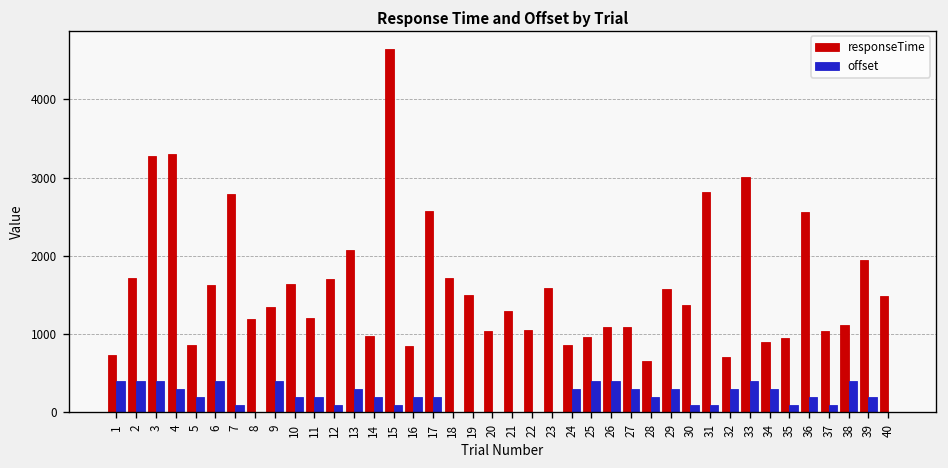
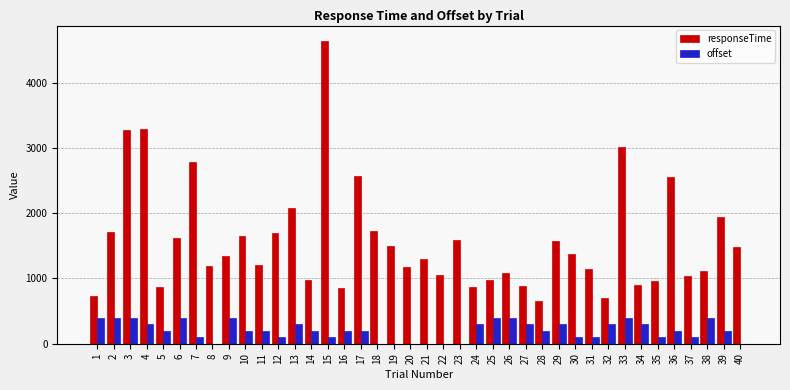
responseTime, 20: 1000 -> 1200
responseTime, 27: 1100 -> 900
responseTime, 31: 2800 -> 1100
